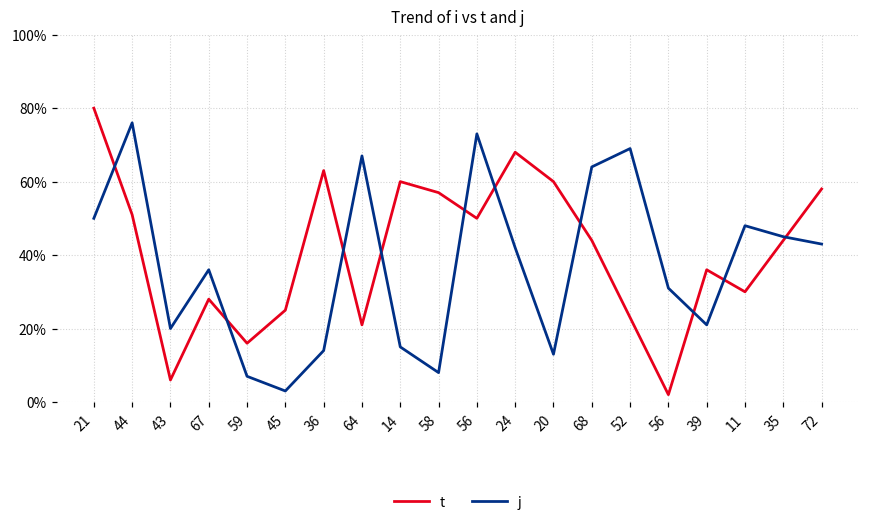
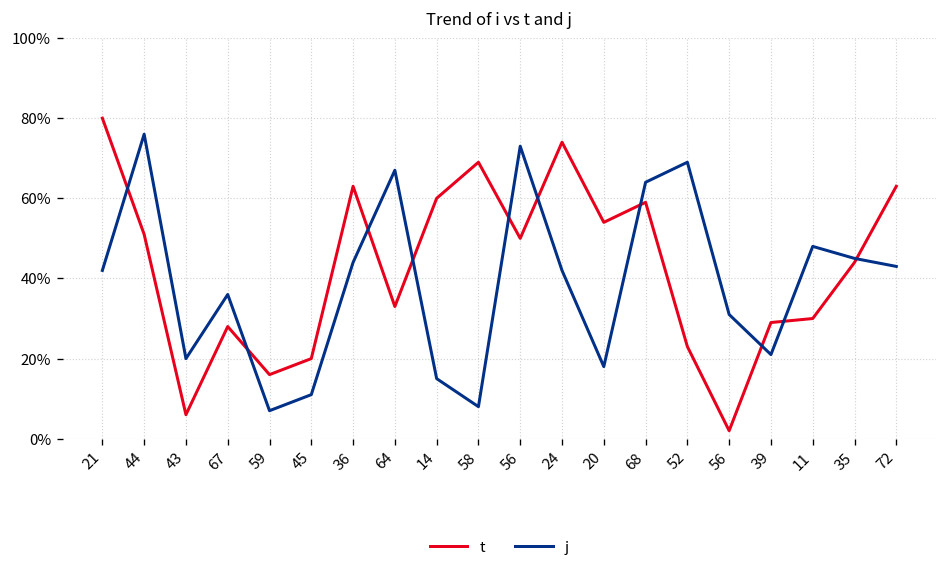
j, 21: 50% -> 42%
t, 45: 25% -> 20%
j, 45: 3% -> 11%
j, 36: 14% -> 44%
t, 64: 21% -> 33%
t, 58: 57% -> 69%
t, 24: 68% -> 74%
t, 20: 60% -> 54%
j, 20: 13% -> 18%
t, 68: 44% -> 59%
t, 39: 36% -> 29%
t, 72: 58% -> 63%
